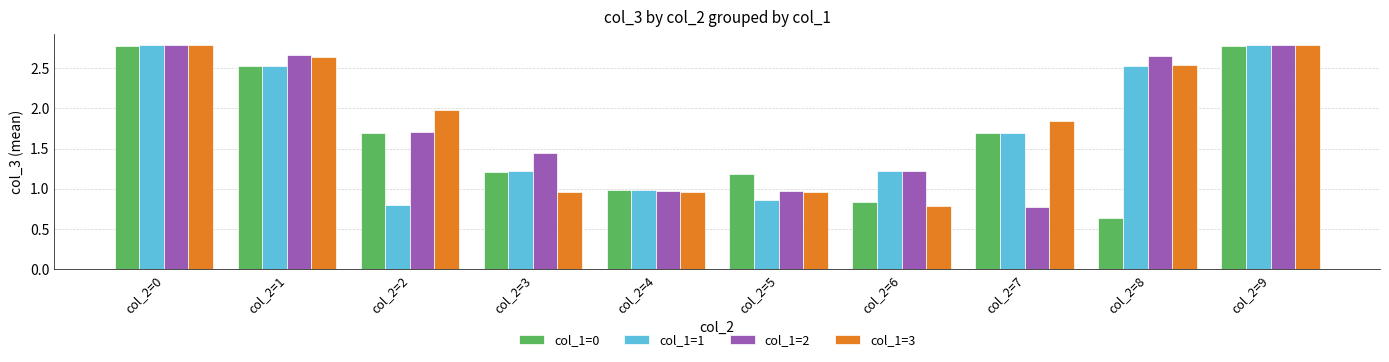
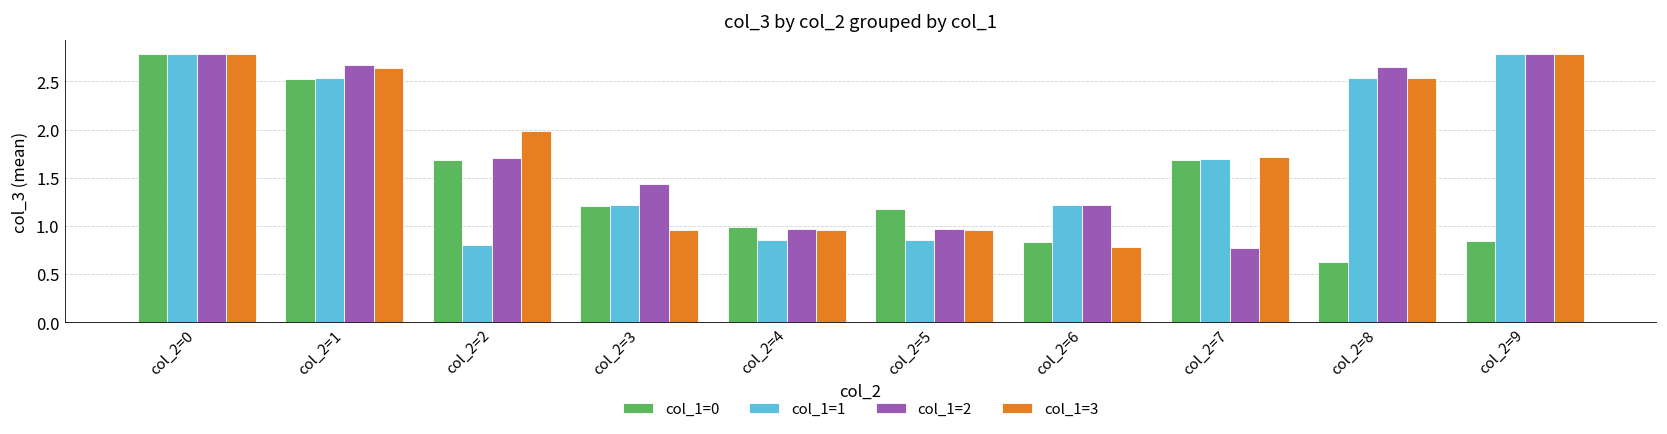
col_1=1, col_2=4: 1.0 -> 0.9
col_1=3, col_2=7: 1.8 -> 1.7
col_1=0, col_2=9: 2.8 -> 0.8
